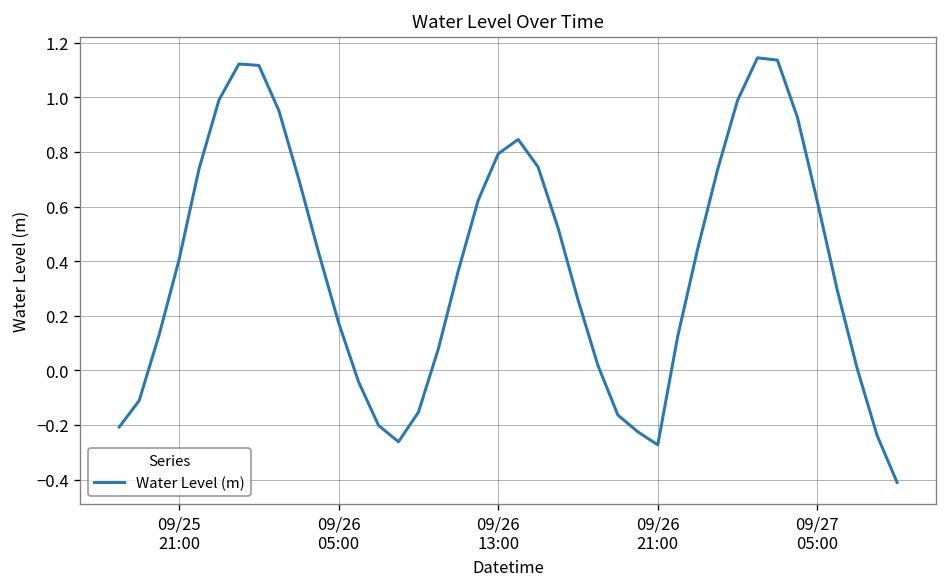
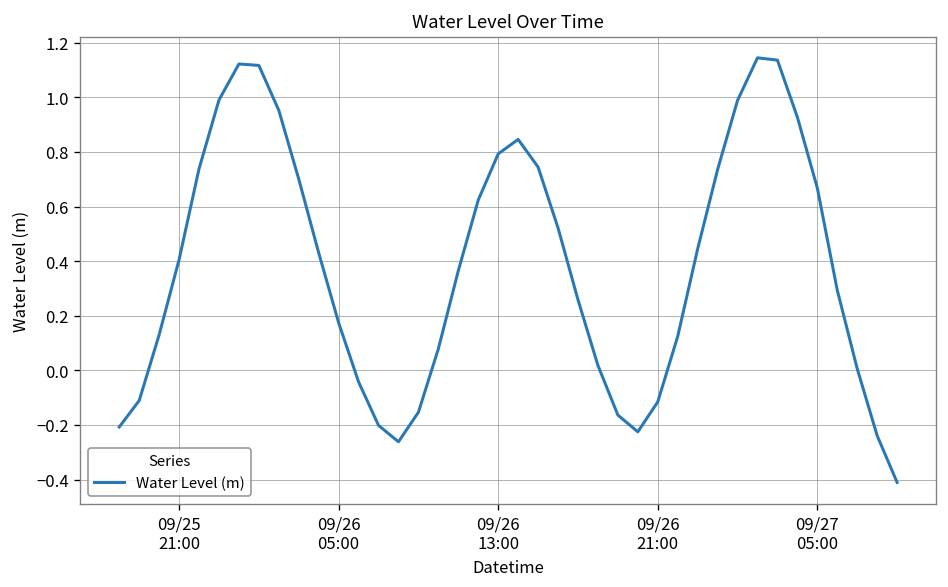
09/26 21:00: -0.27 -> -0.12
09/27 05:00: 0.62 -> 0.67
